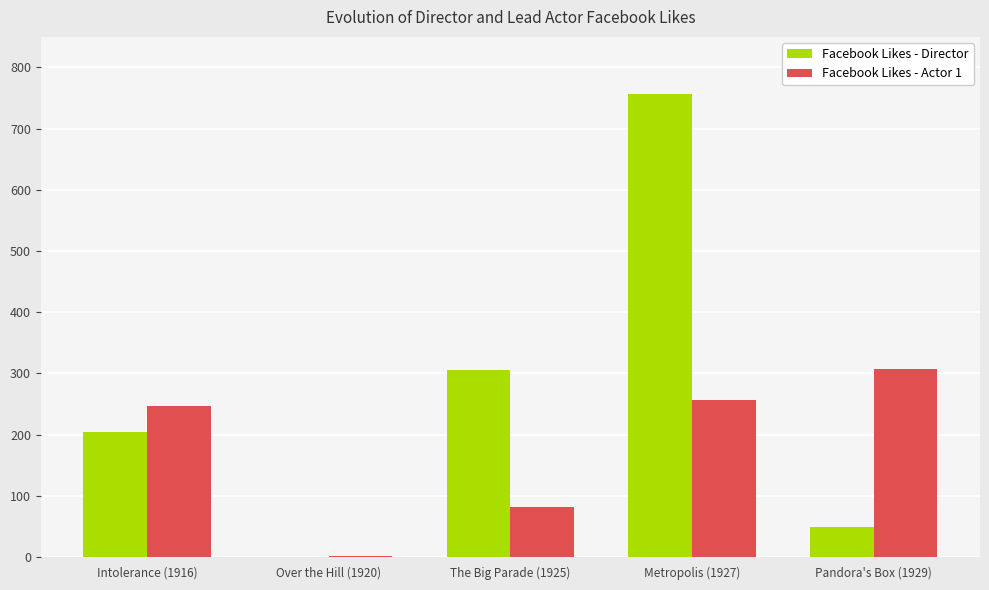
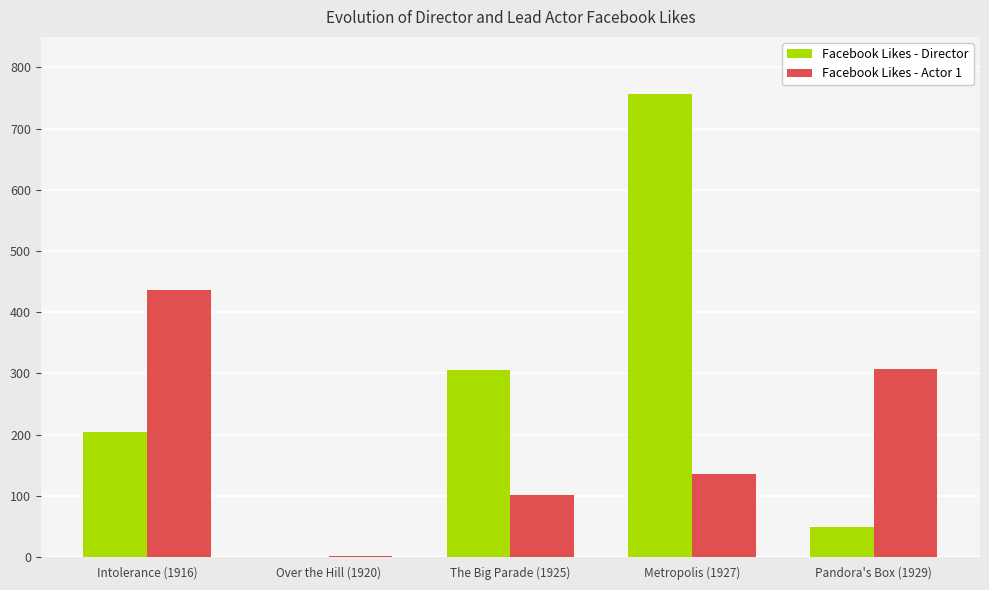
Facebook Likes - Actor 1, Intolerance (1916): 250 -> 440
Facebook Likes - Actor 1, The Big Parade (1925): 80 -> 100
Facebook Likes - Actor 1, Metropolis (1927): 260 -> 140
